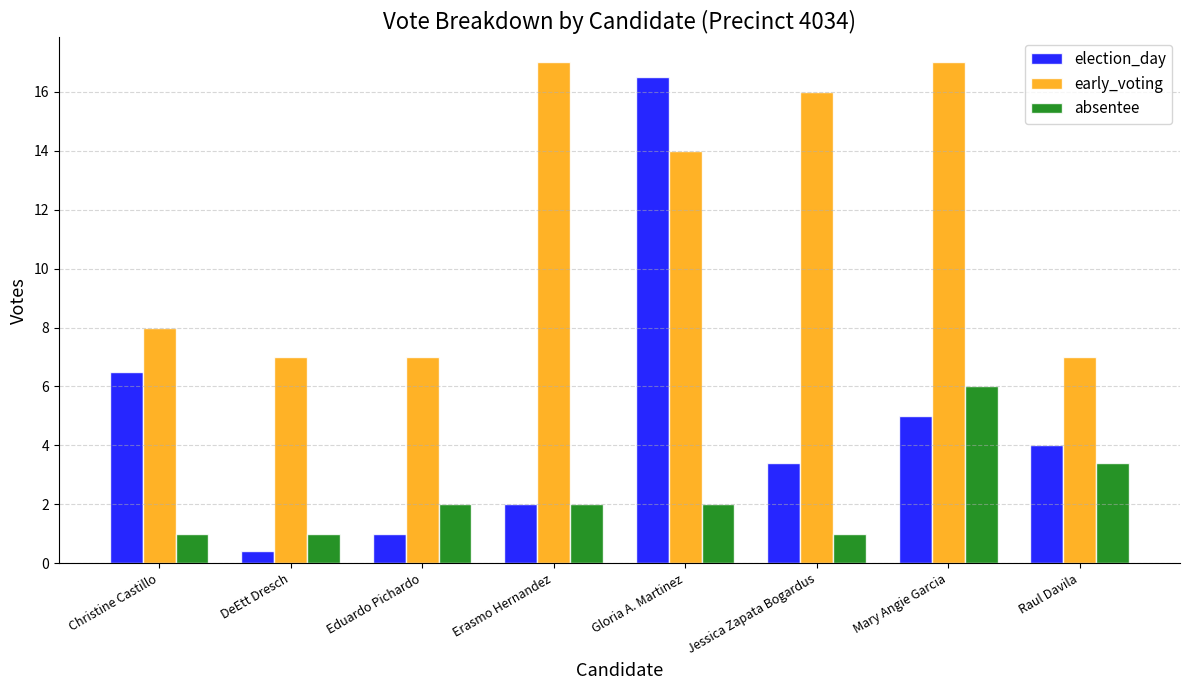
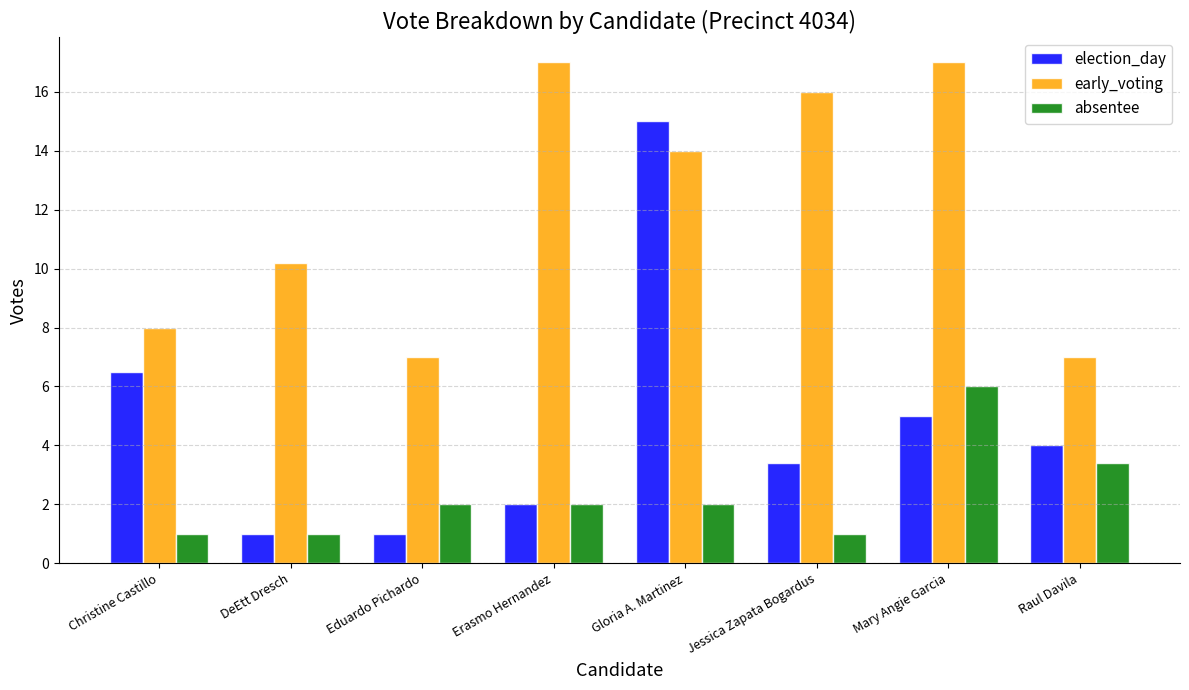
election_day, DeEtt Dresch: 0.4 -> 1.0
early_voting, DeEtt Dresch: 7.0 -> 10.2
election_day, Gloria A. Martinez: 16.5 -> 15.0
